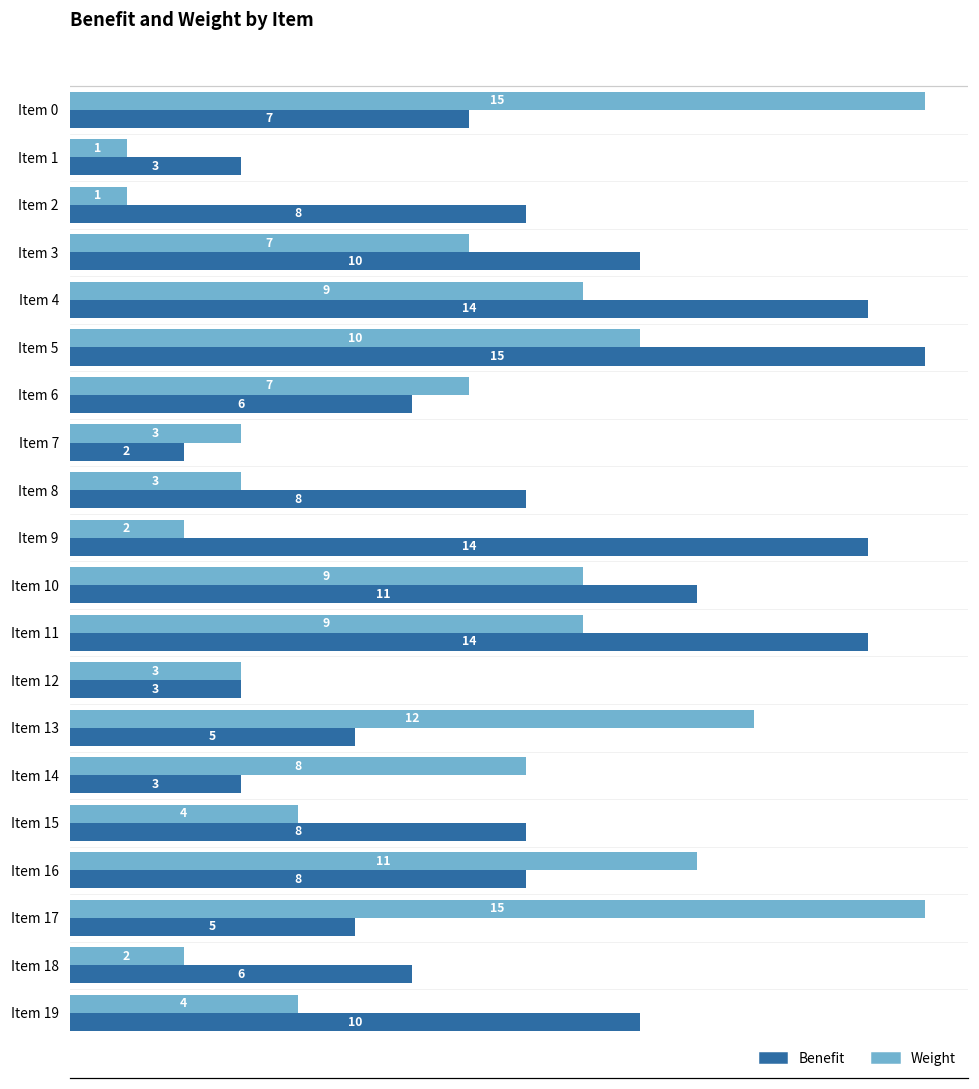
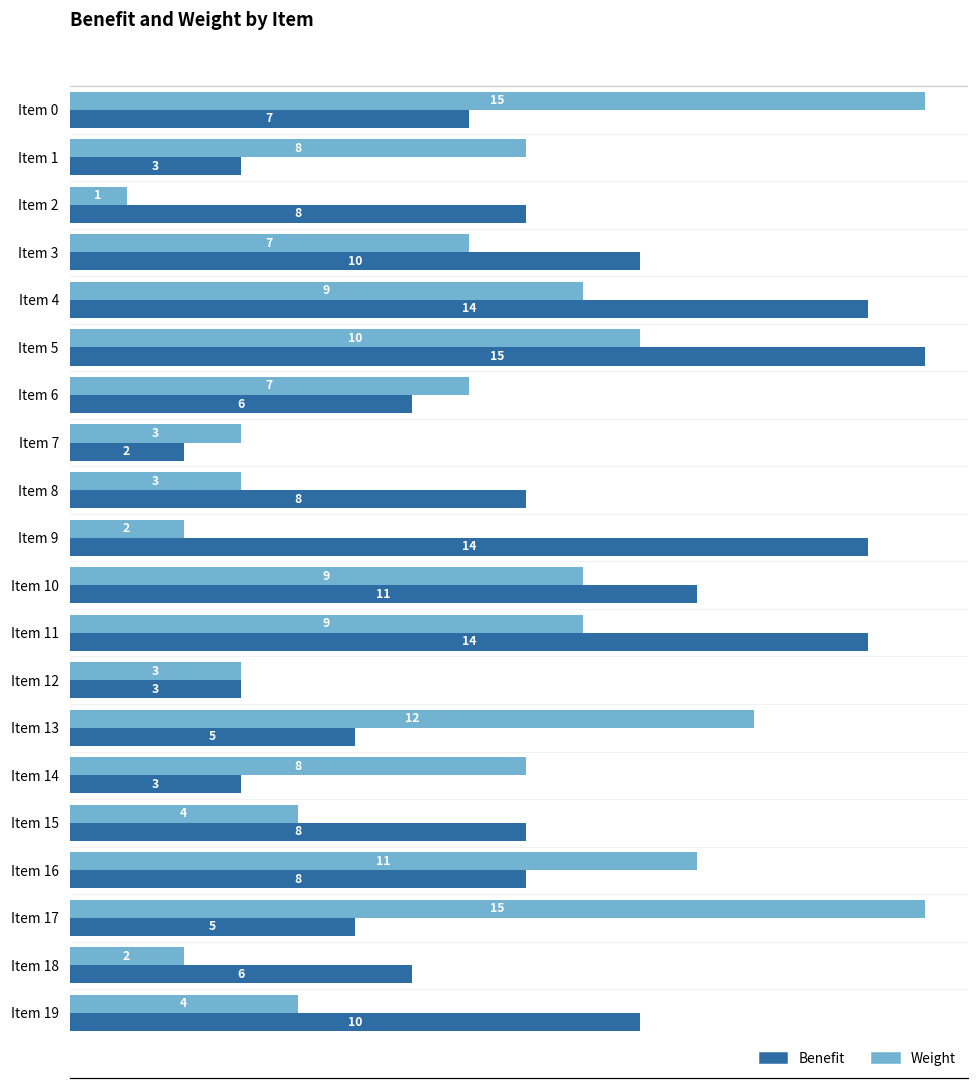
Weight, Item 1: 1 -> 8
